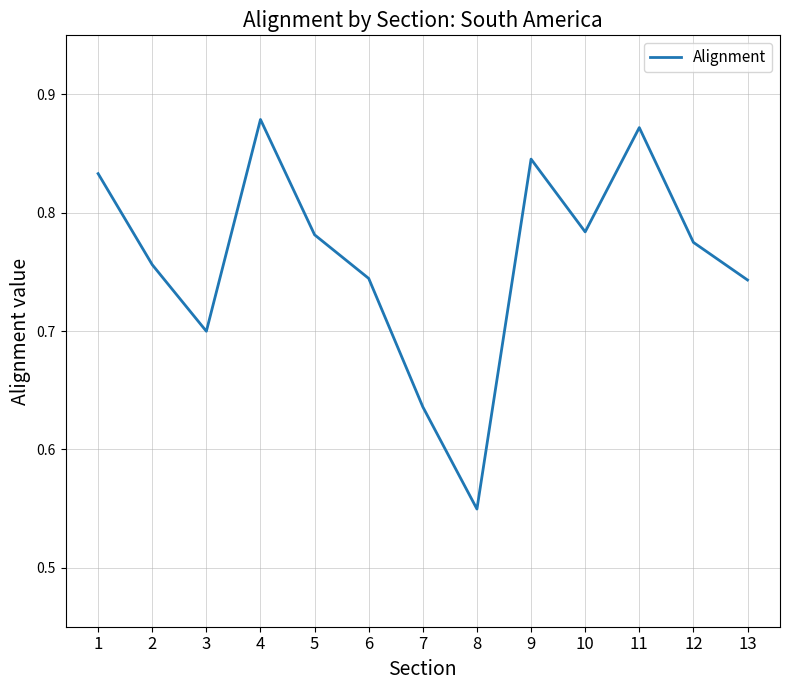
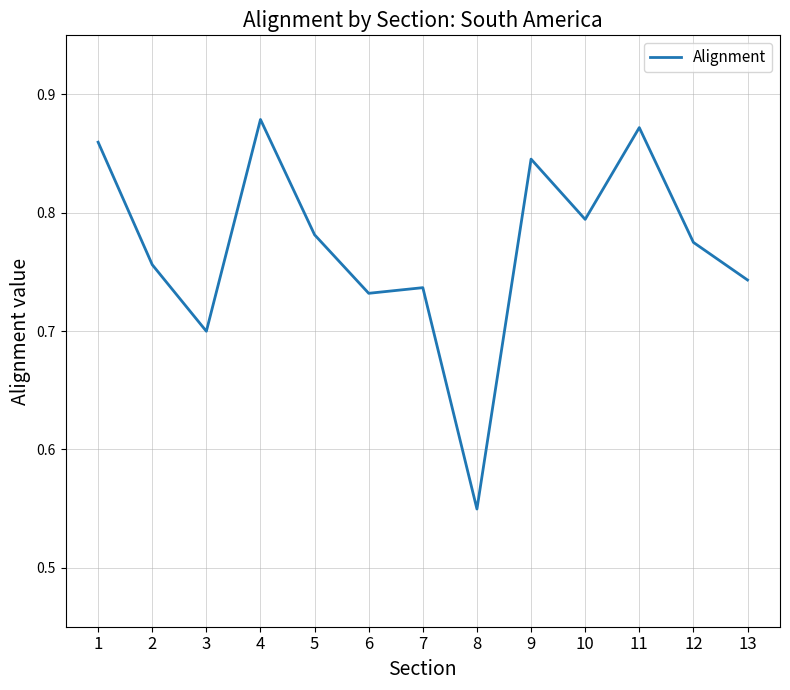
1: 0.833 -> 0.860
6: 0.744 -> 0.732
7: 0.636 -> 0.737
10: 0.784 -> 0.794
